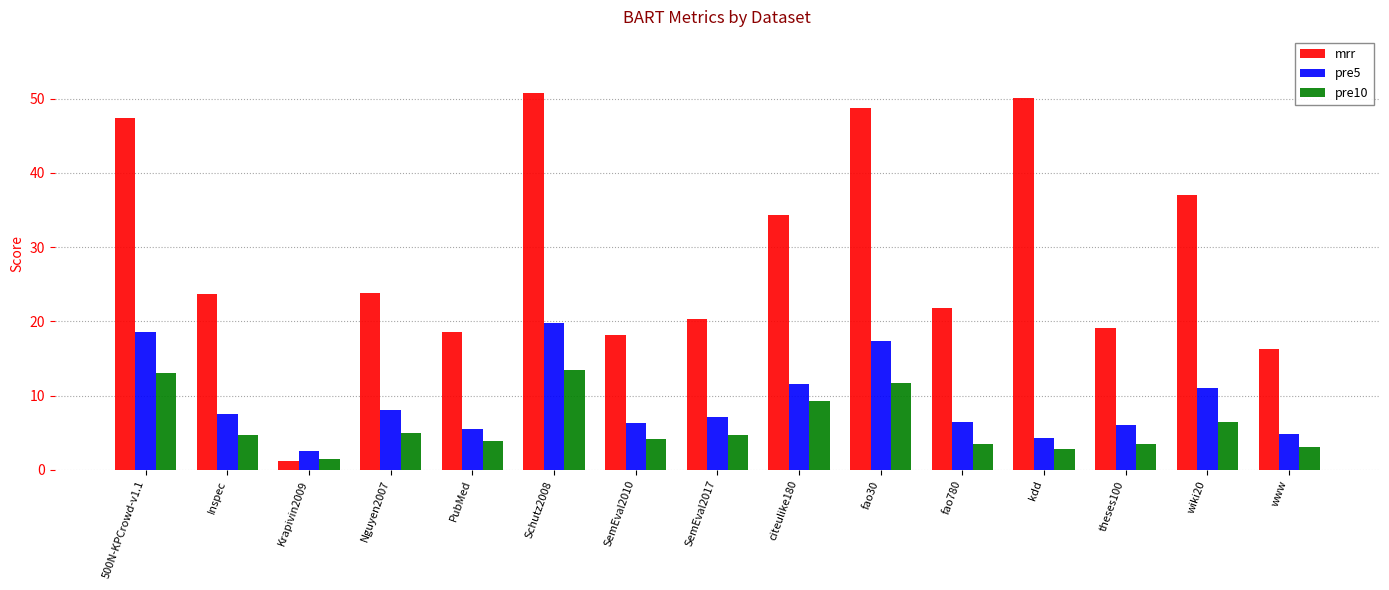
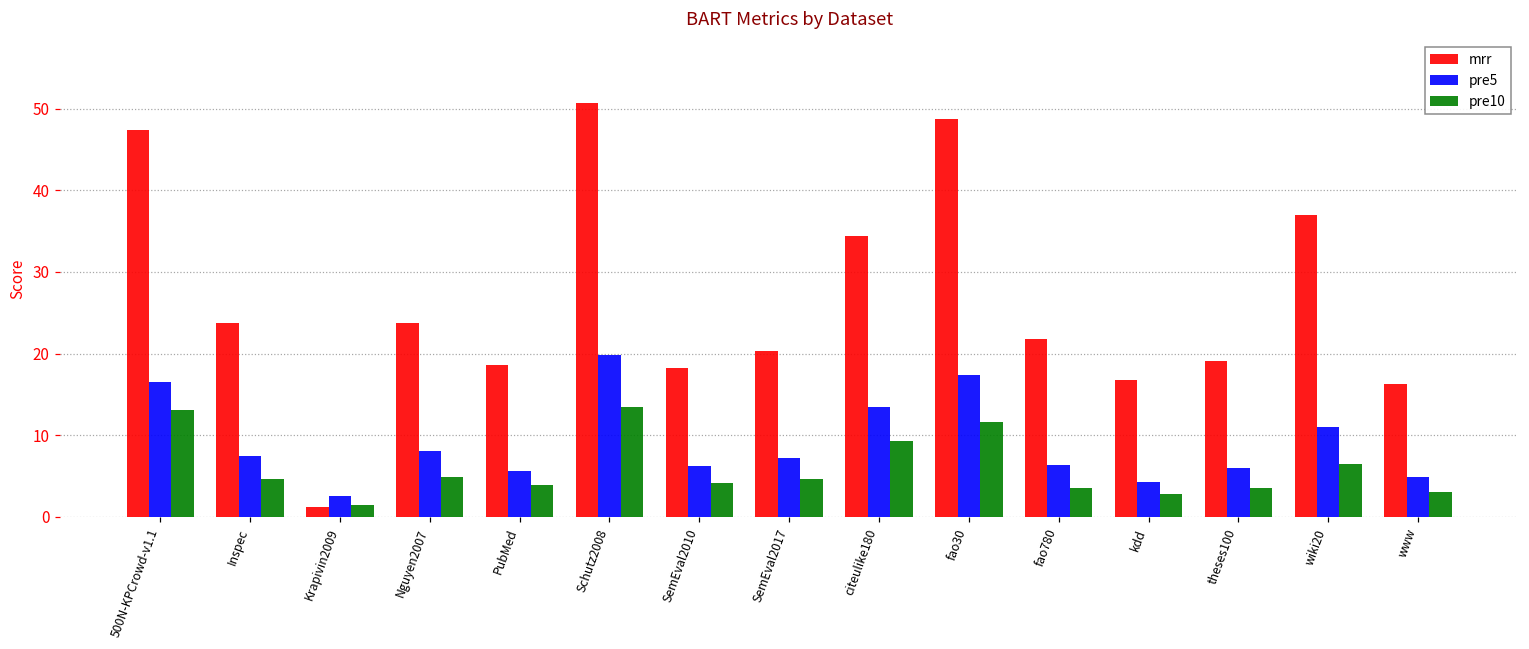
pre5, 500N-KPCrowd-v1.1: 19 -> 16
pre5, citeulike180: 12 -> 13
mrr, kdd: 50 -> 17
